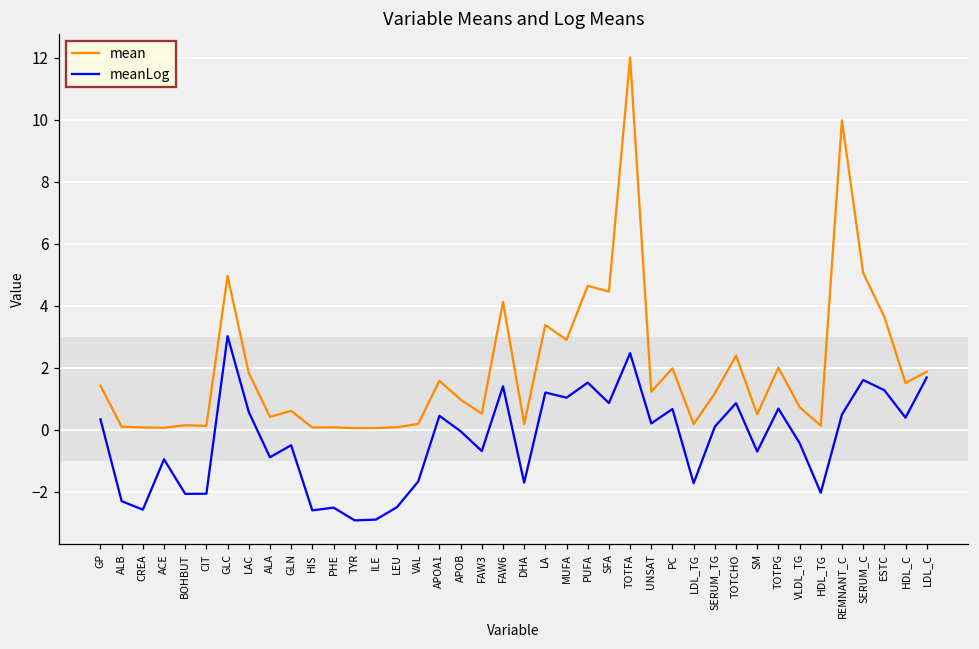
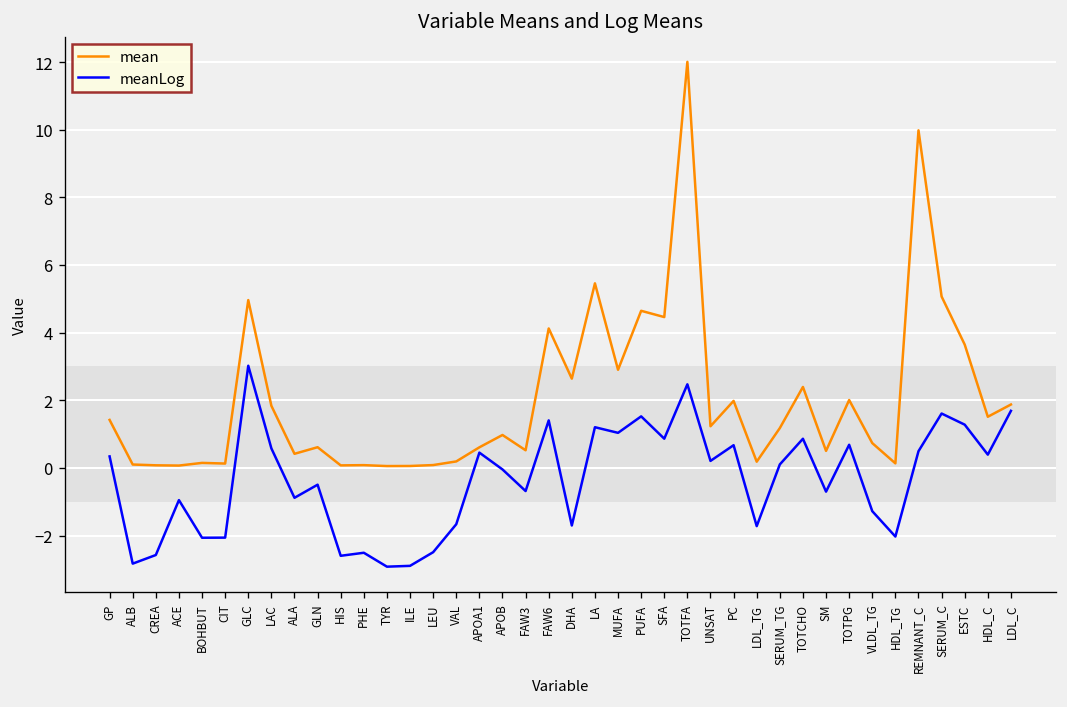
meanLog, ALB: -2.3 -> -2.8
mean, APOA1: 1.6 -> 0.6
mean, DHA: 0.2 -> 2.6
mean, LA: 3.4 -> 5.5
meanLog, VLDL_TG: -0.4 -> -1.3
